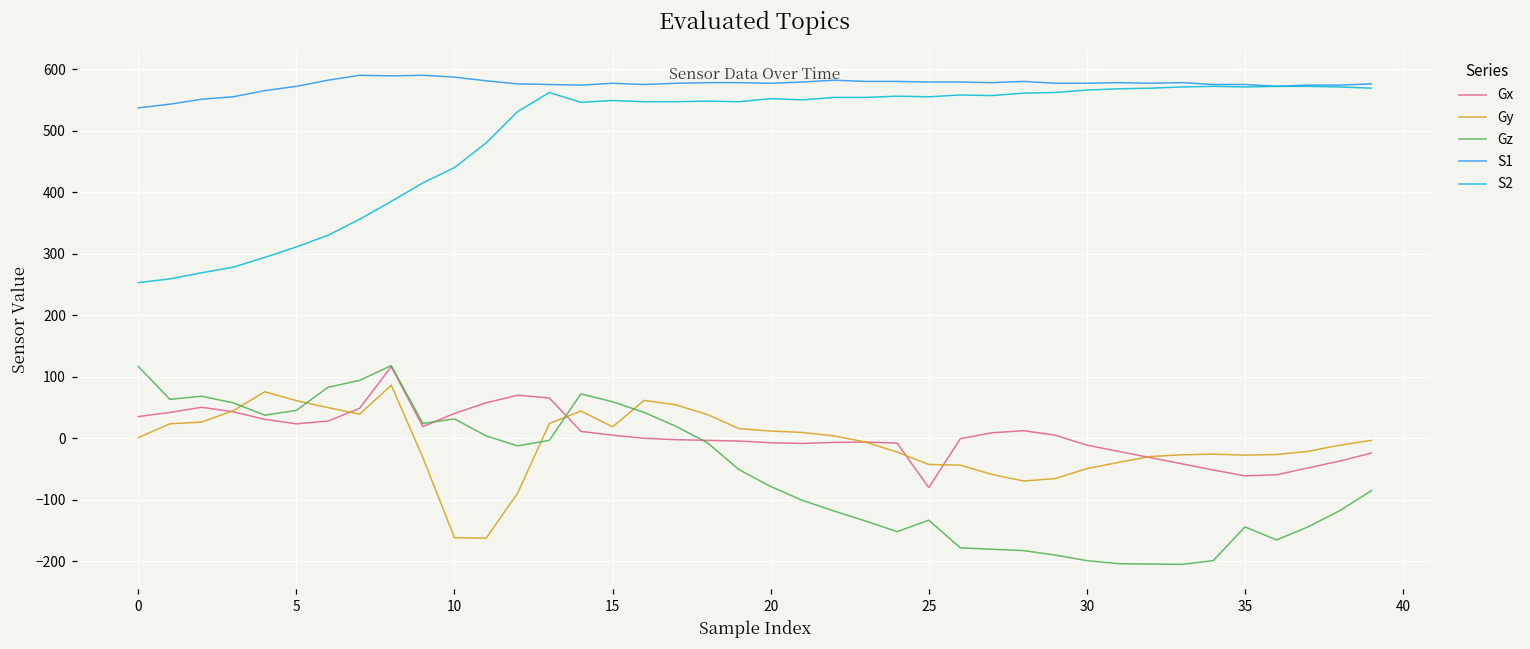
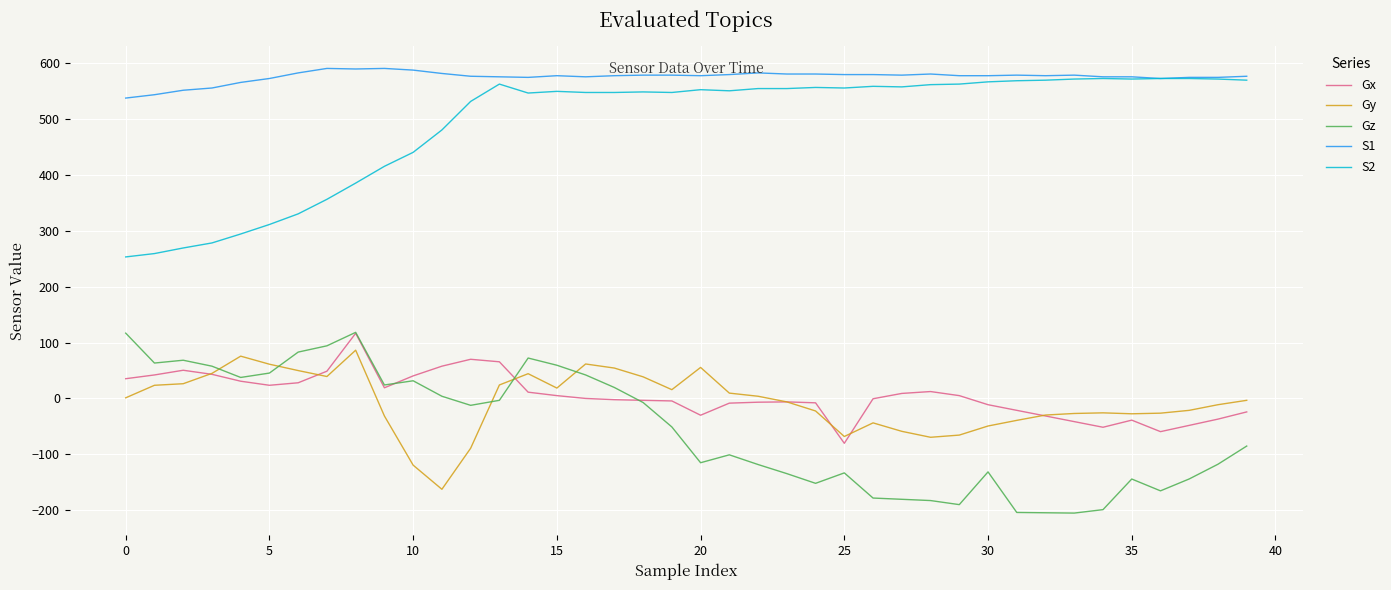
Gy, 10: -160 -> -120
Gx, 20: -10 -> -30
Gy, 20: 10 -> 60
Gz, 20: -80 -> -110
Gy, 25: -40 -> -70
Gz, 30: -200 -> -130
Gx, 35: -60 -> -40
